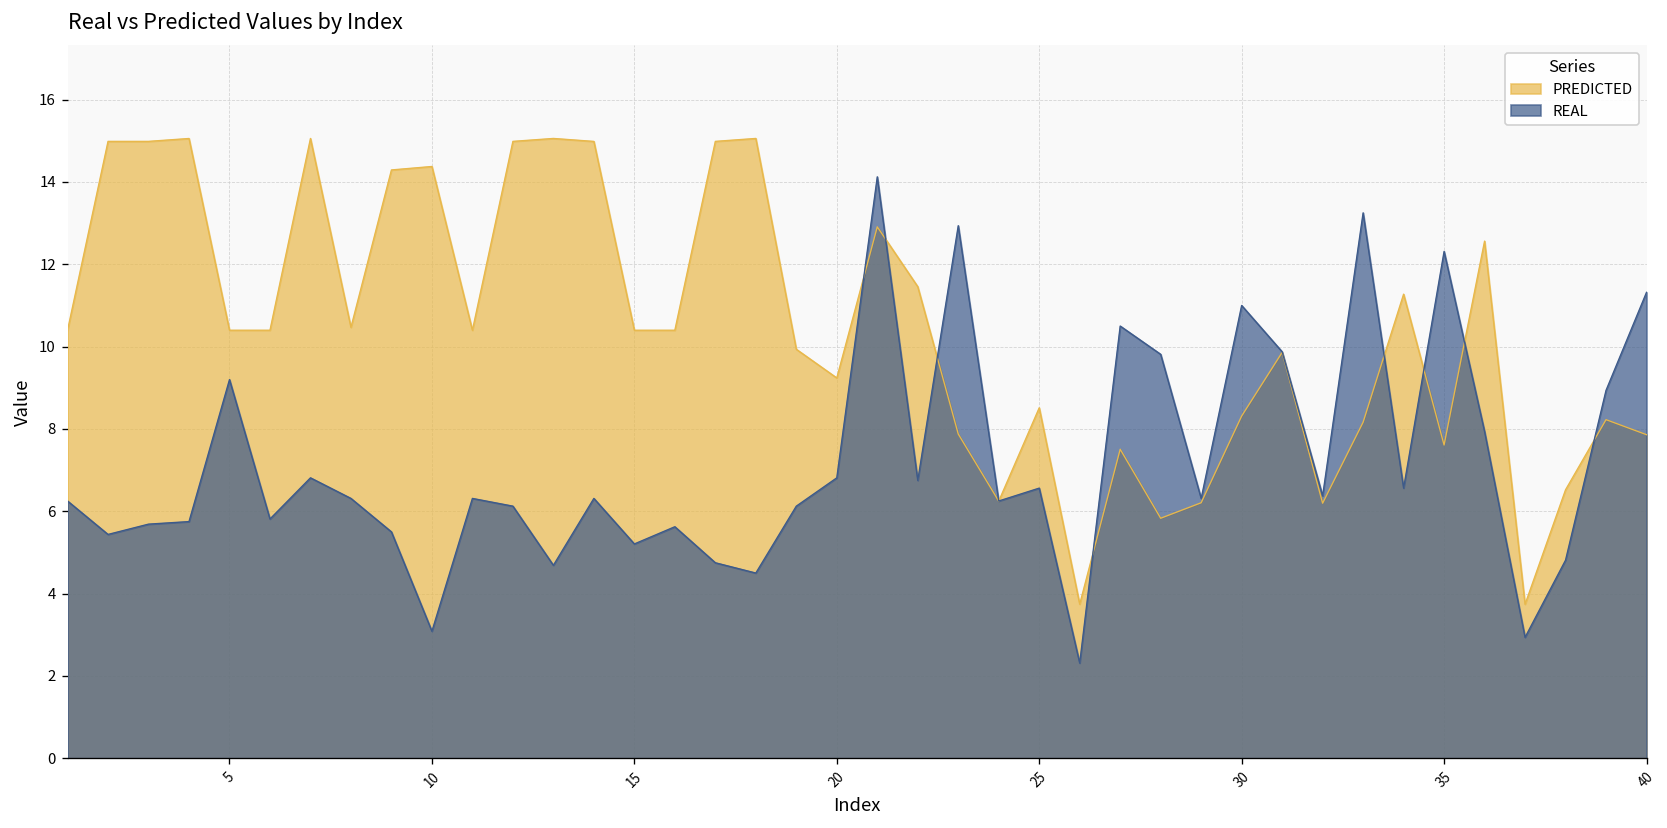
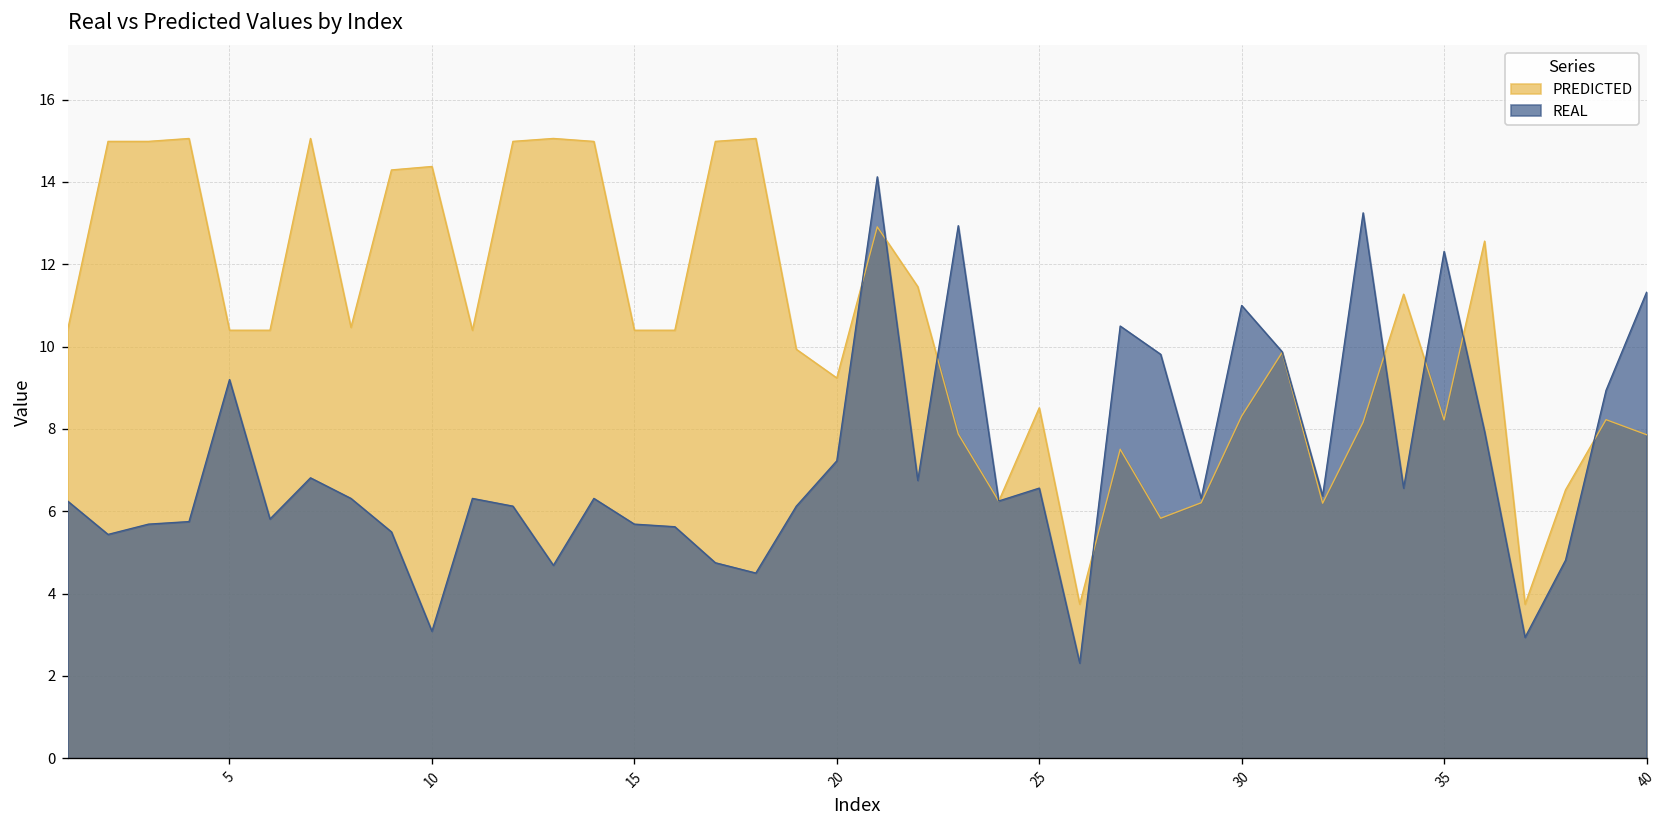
REAL, 15: 5.2 -> 5.7
REAL, 20: 6.8 -> 7.2
PREDICTED, 35: 7.6 -> 8.2
